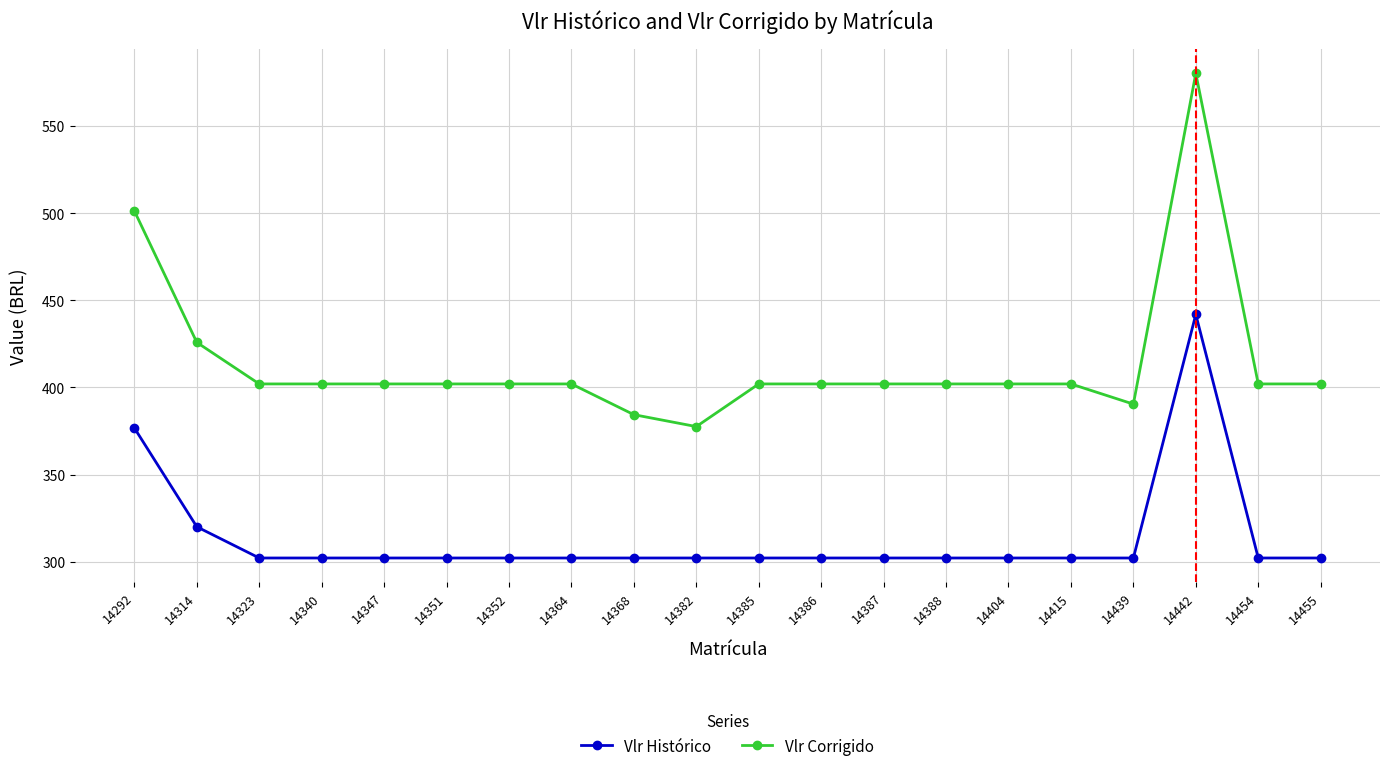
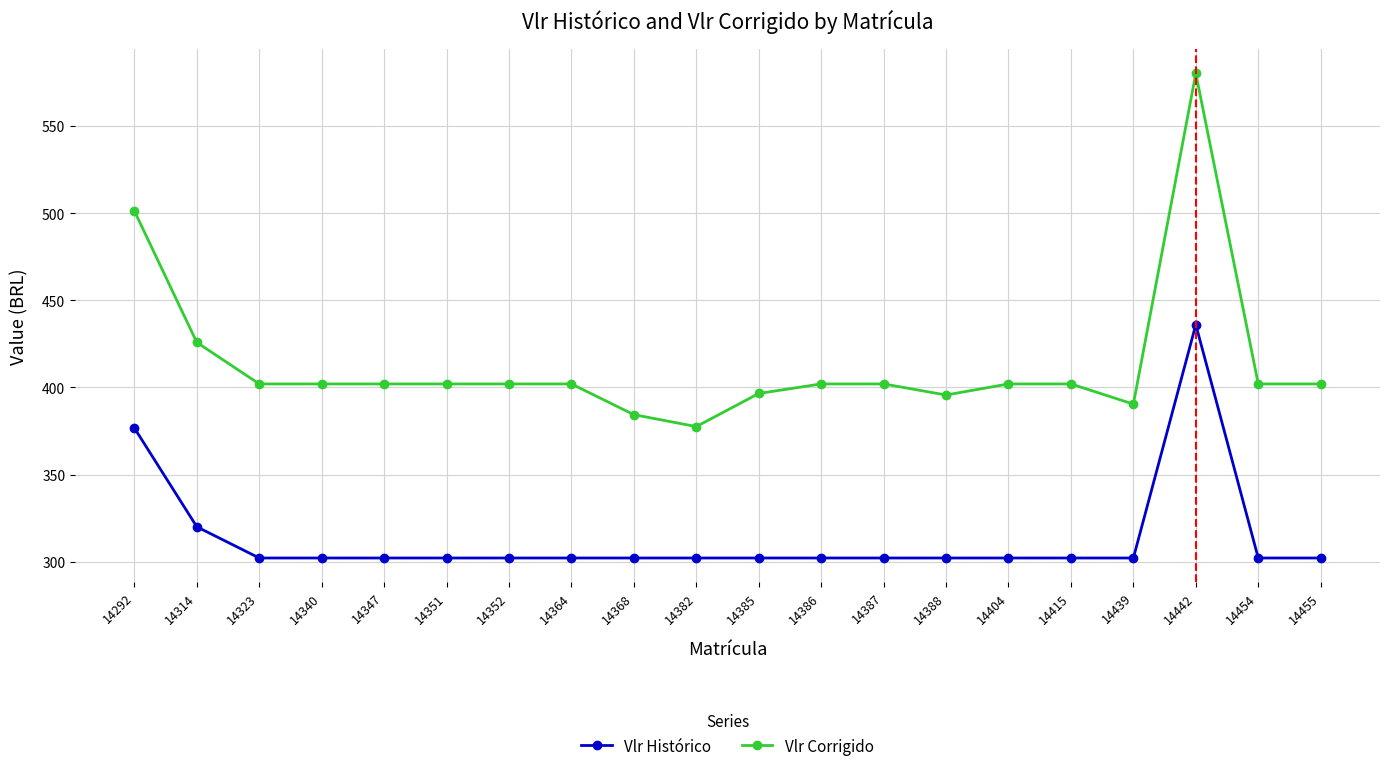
Vlr Corrigido, 14385: 402 -> 397
Vlr Corrigido, 14388: 402 -> 396
Vlr Histórico, 14442: 442 -> 436
